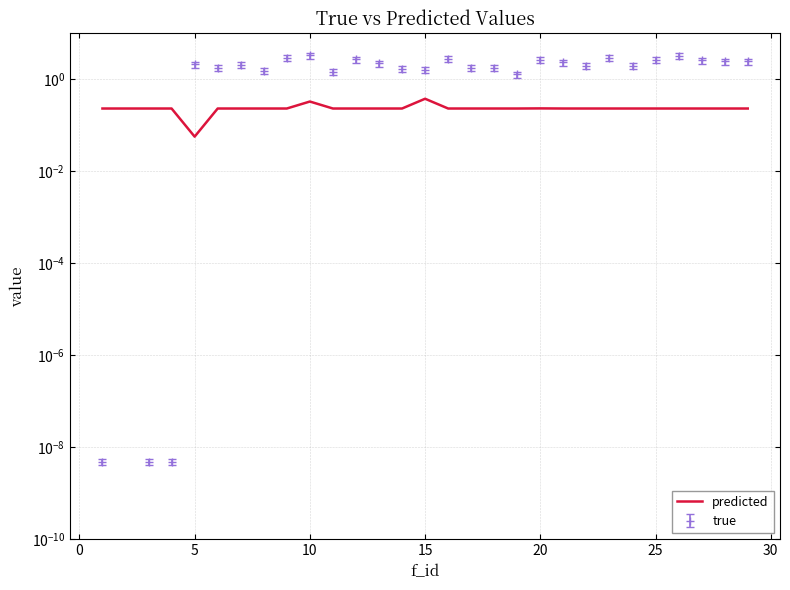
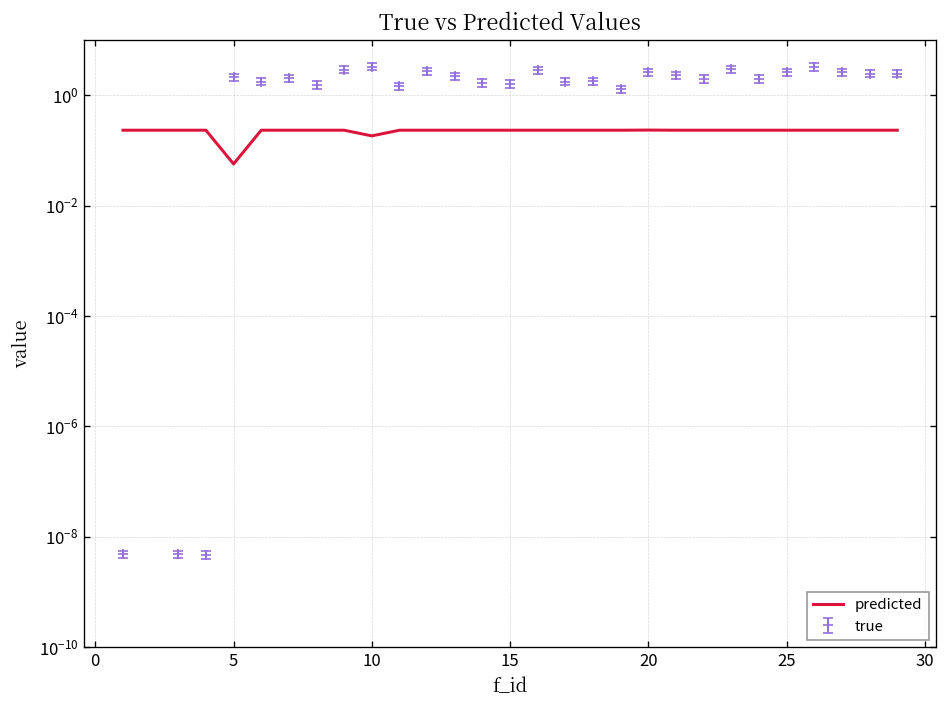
predicted, 10: 0.3 -> 0.18
predicted, 15: 0.4 -> 0.2
